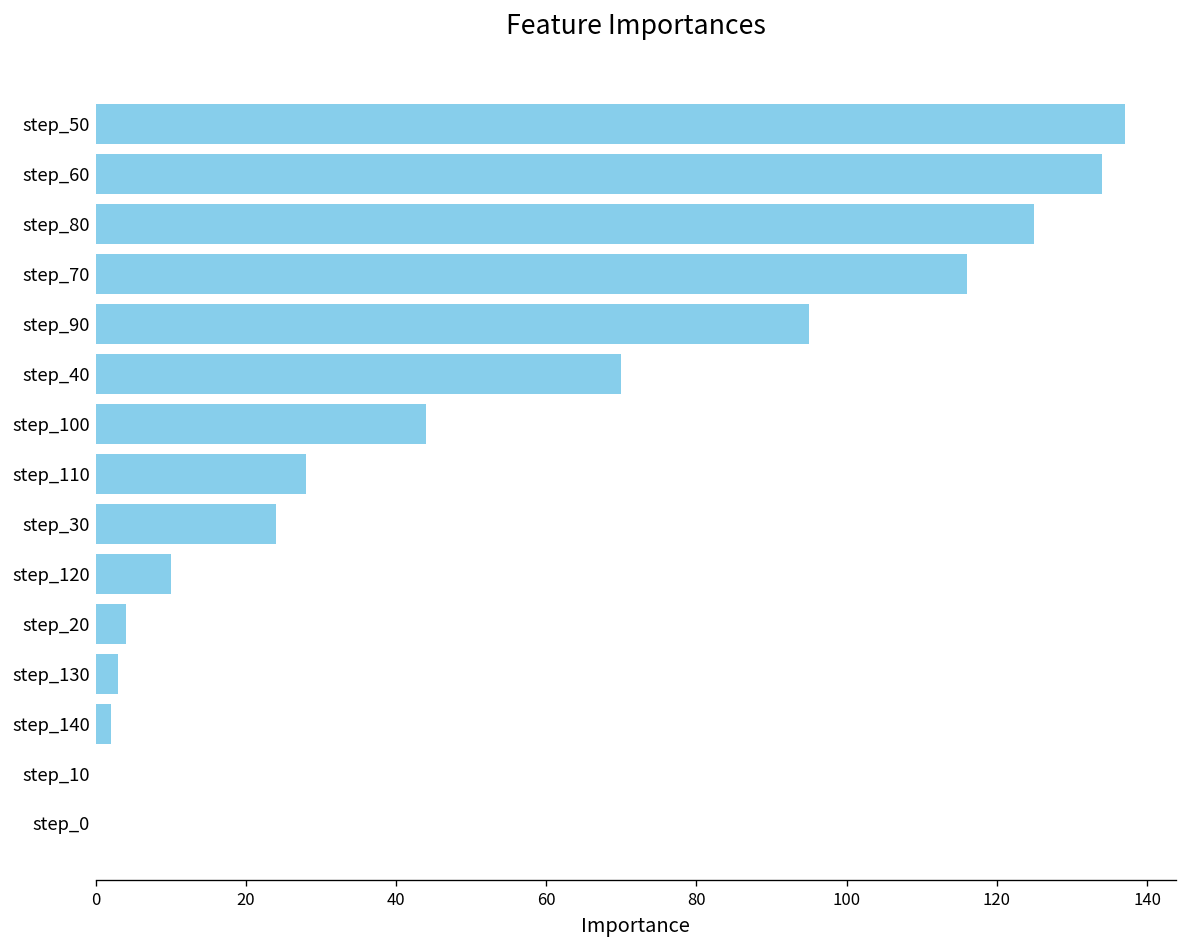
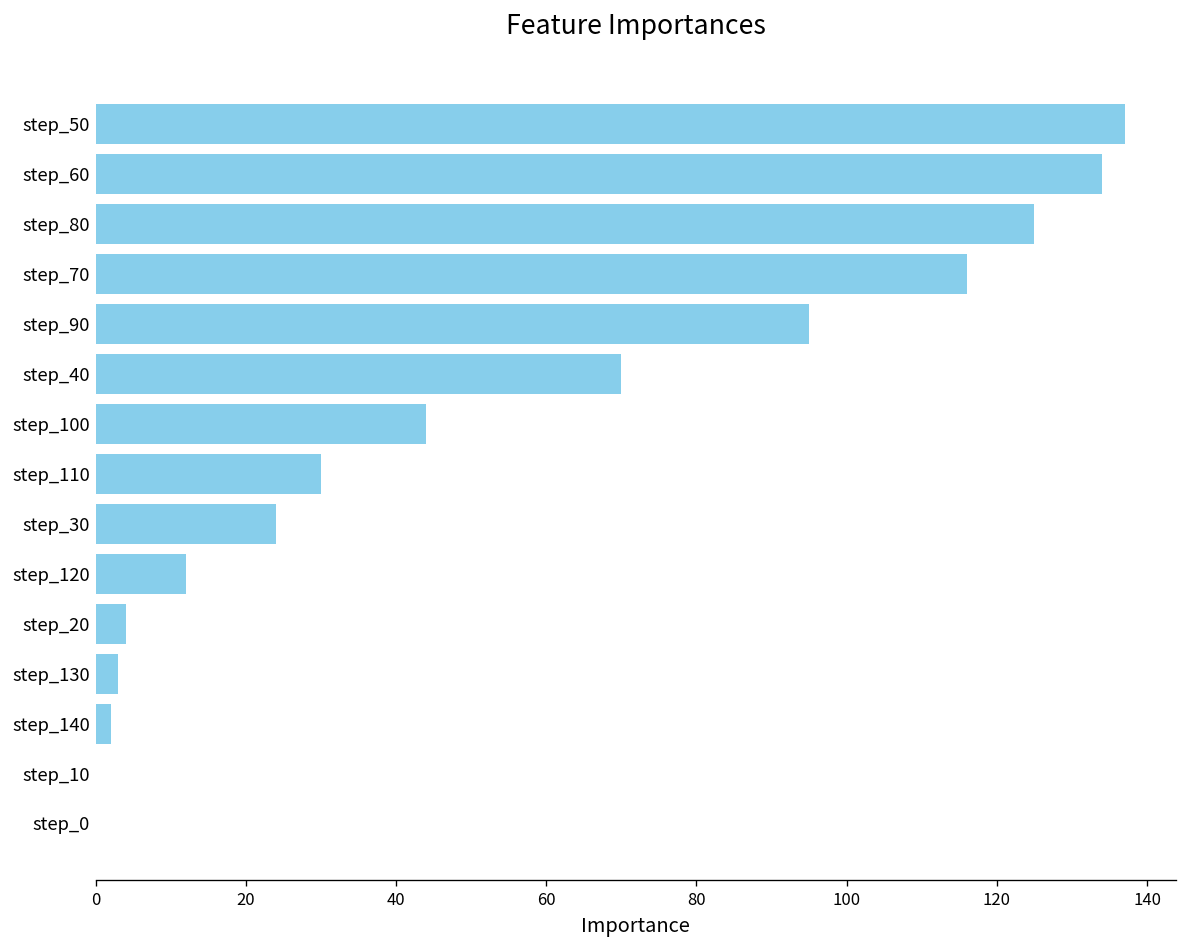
step_110: 28 -> 30
step_120: 10 -> 12
